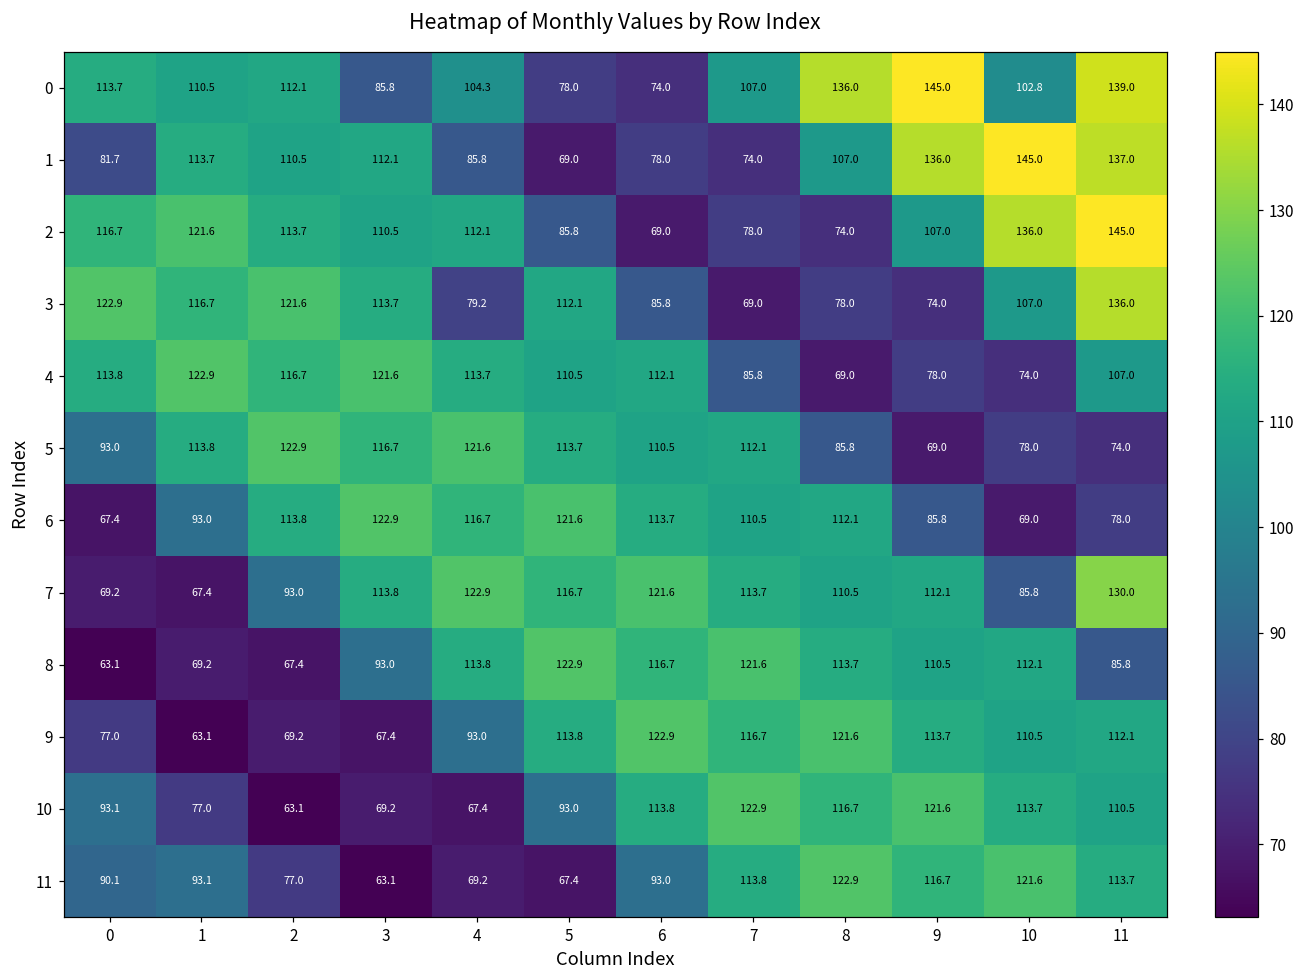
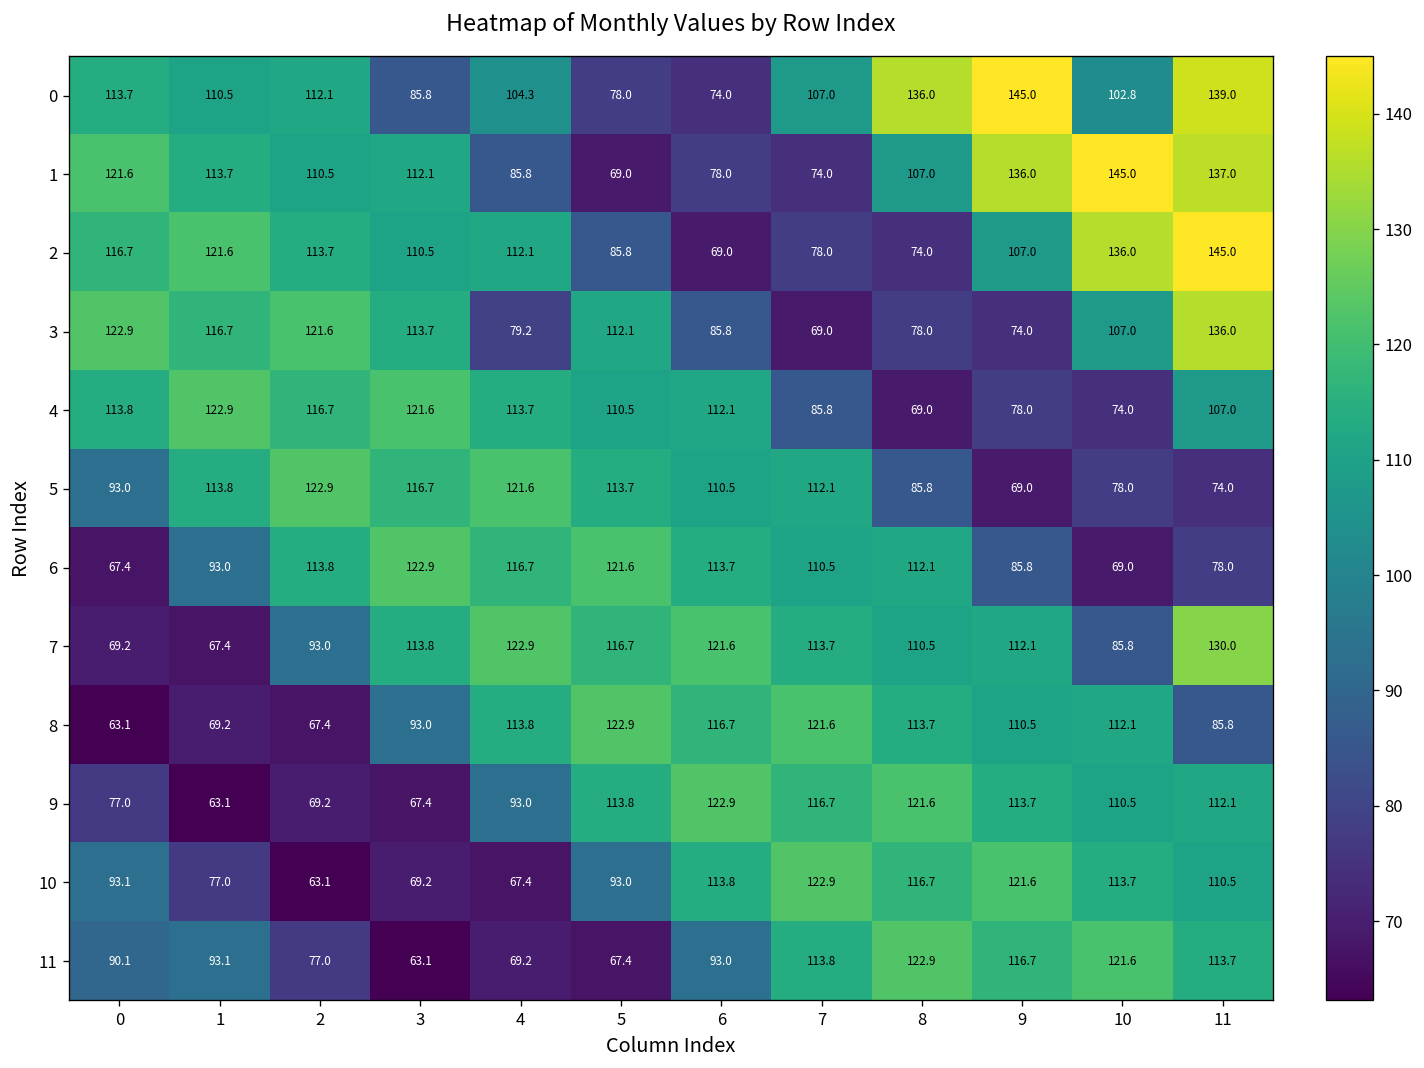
1, 0: 81.7 -> 121.6
